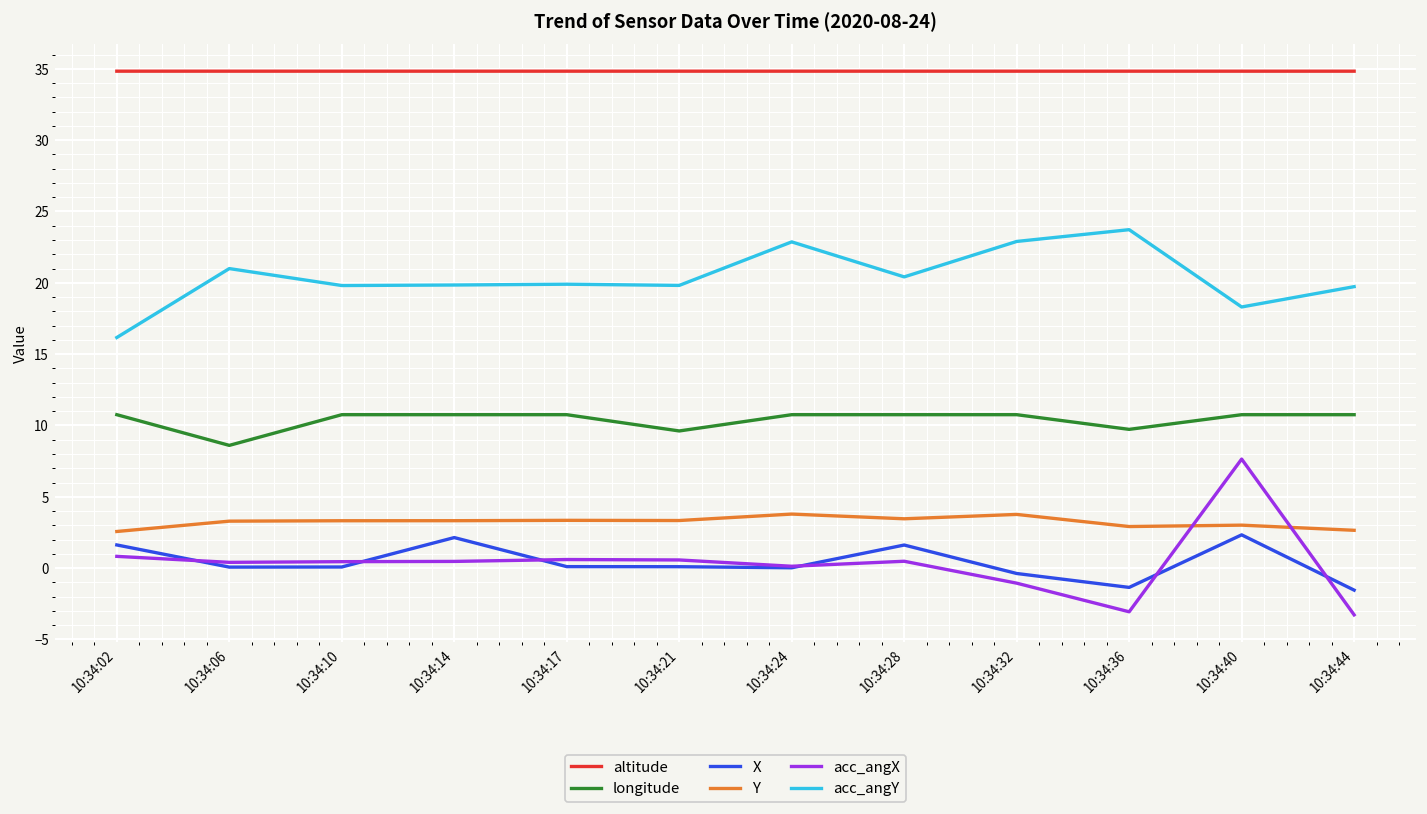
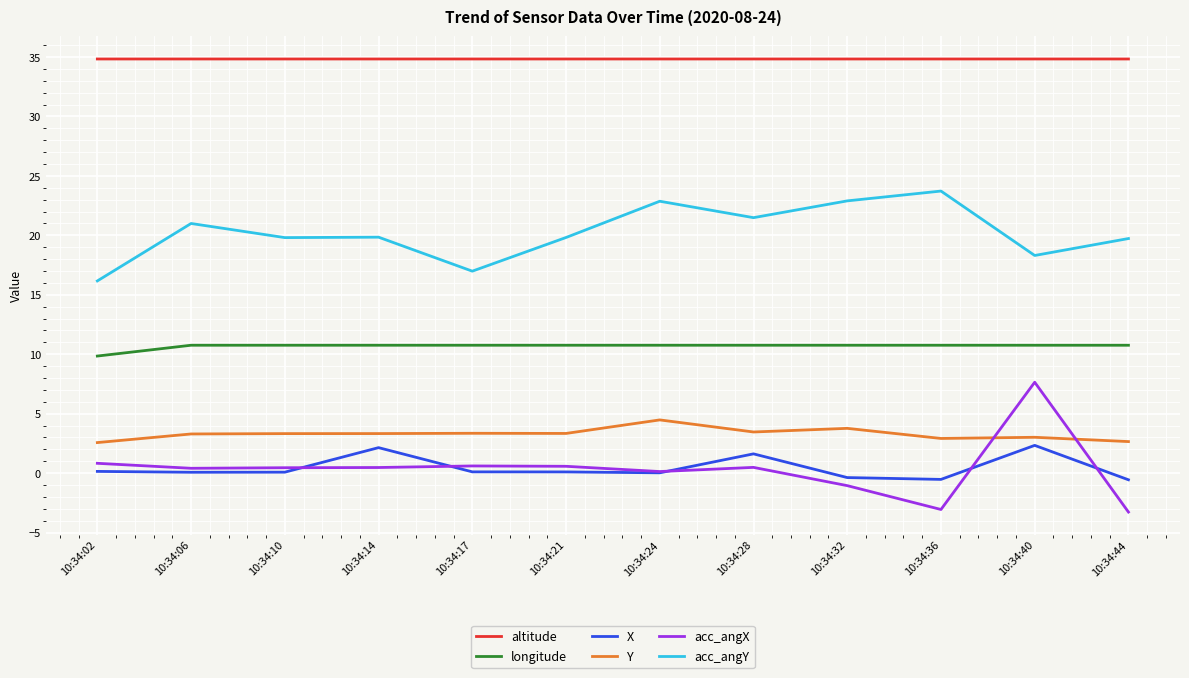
longitude, 10:34:02: 10.8 -> 9.8
X, 10:34:02: 1.6 -> 0.1
longitude, 10:34:06: 8.6 -> 10.8
acc_angY, 10:34:17: 19.9 -> 17.0
longitude, 10:34:21: 9.6 -> 10.8
Y, 10:34:24: 3.8 -> 4.5
acc_angY, 10:34:28: 20.4 -> 21.5
longitude, 10:34:36: 9.7 -> 10.8
X, 10:34:36: -1.4 -> -0.5
X, 10:34:44: -1.5 -> -0.6
